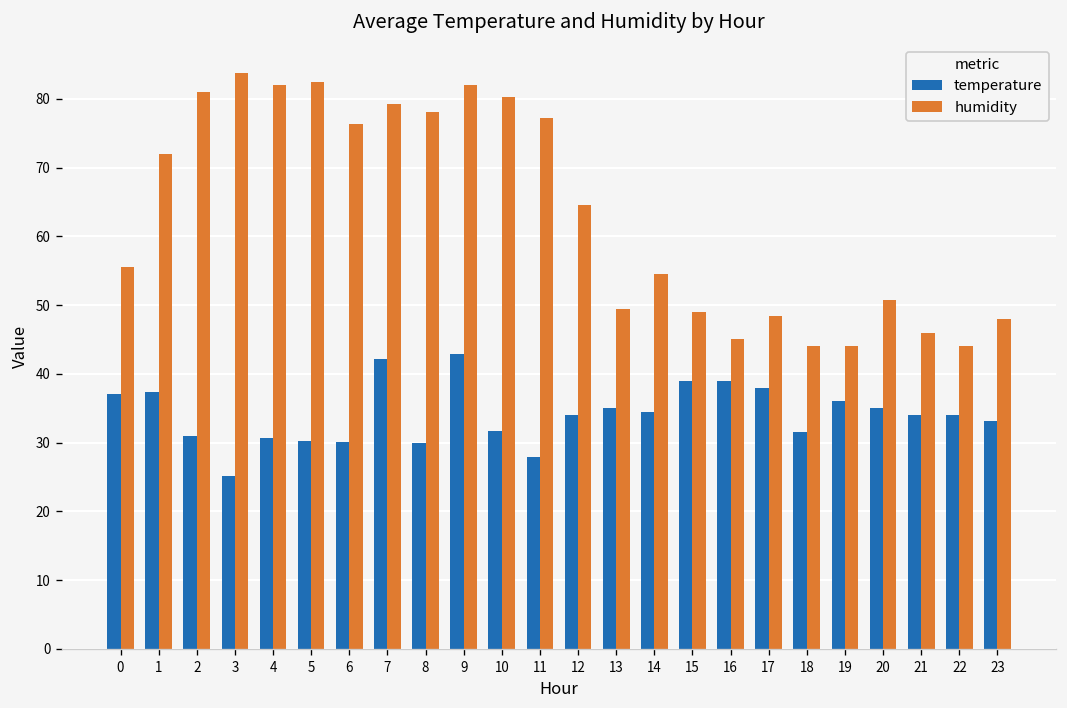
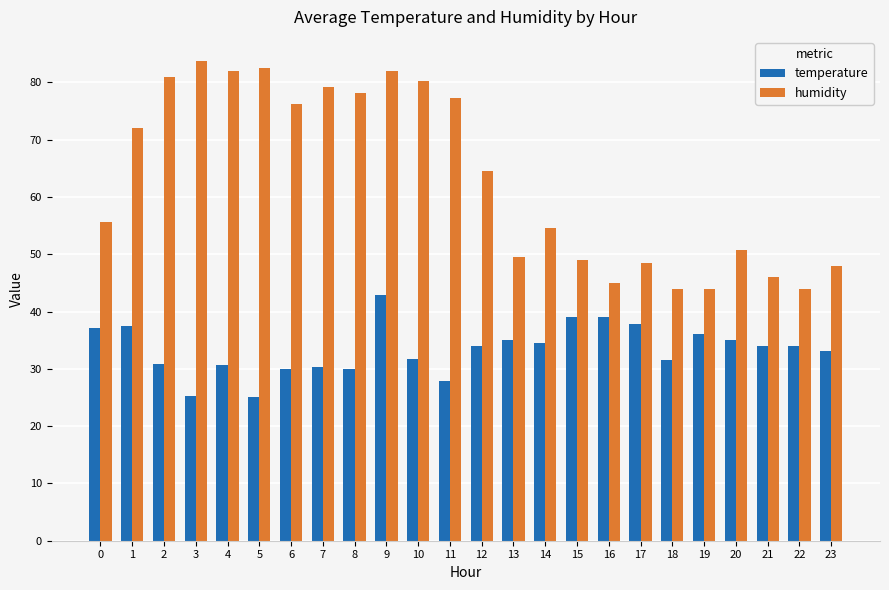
temperature, 5: 30 -> 25
temperature, 7: 42 -> 30
